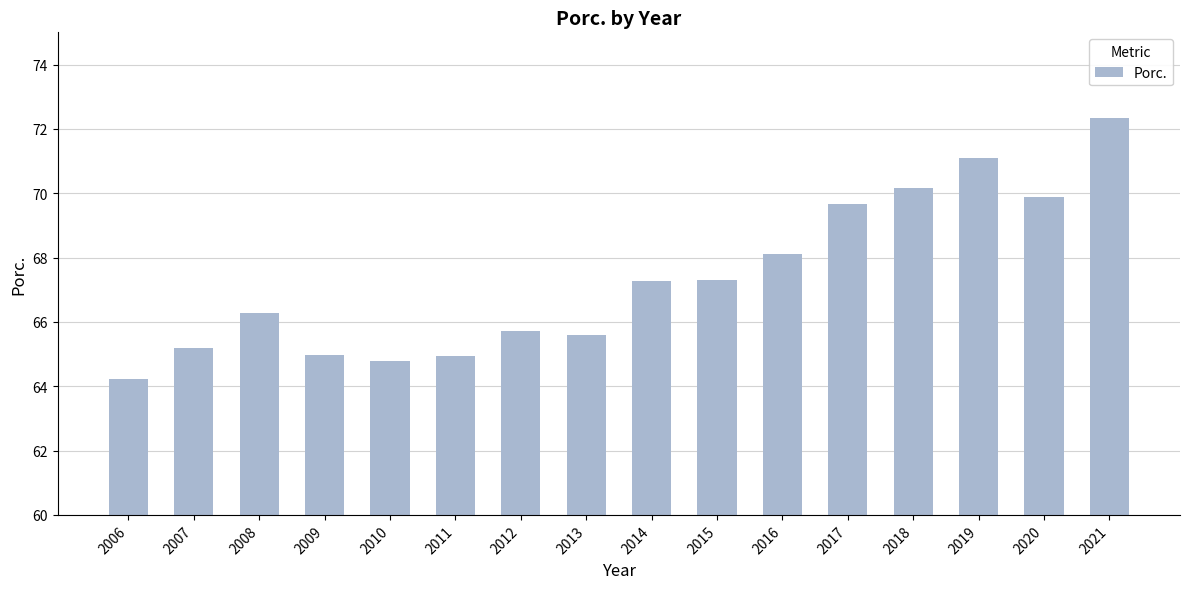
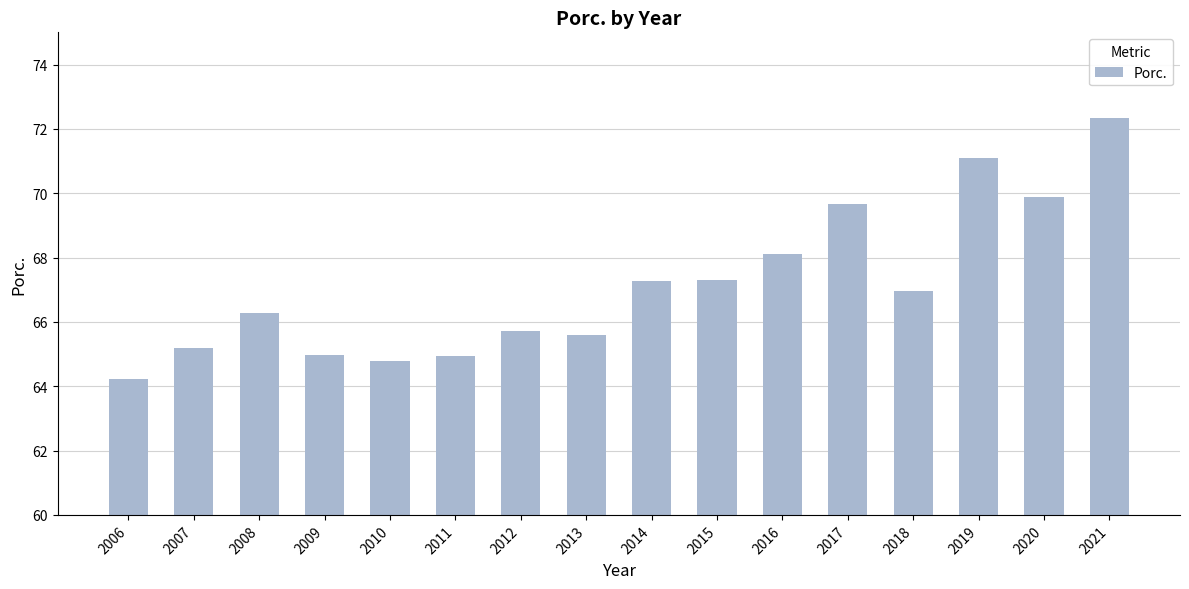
2018: 70.2 -> 67.0
